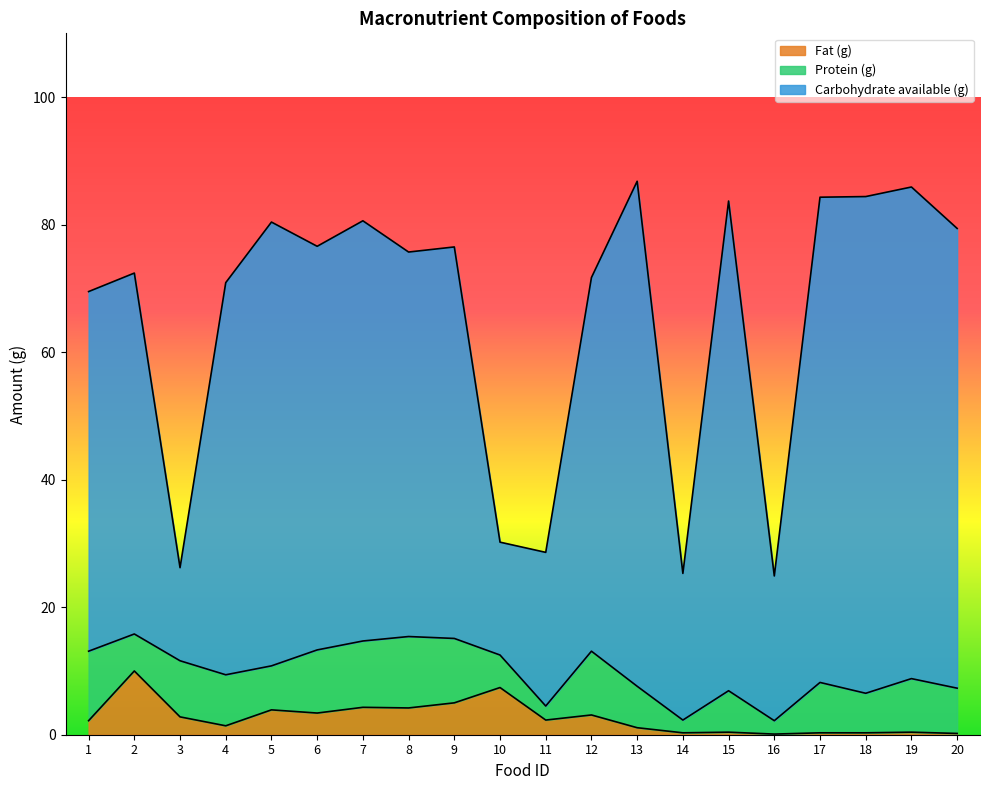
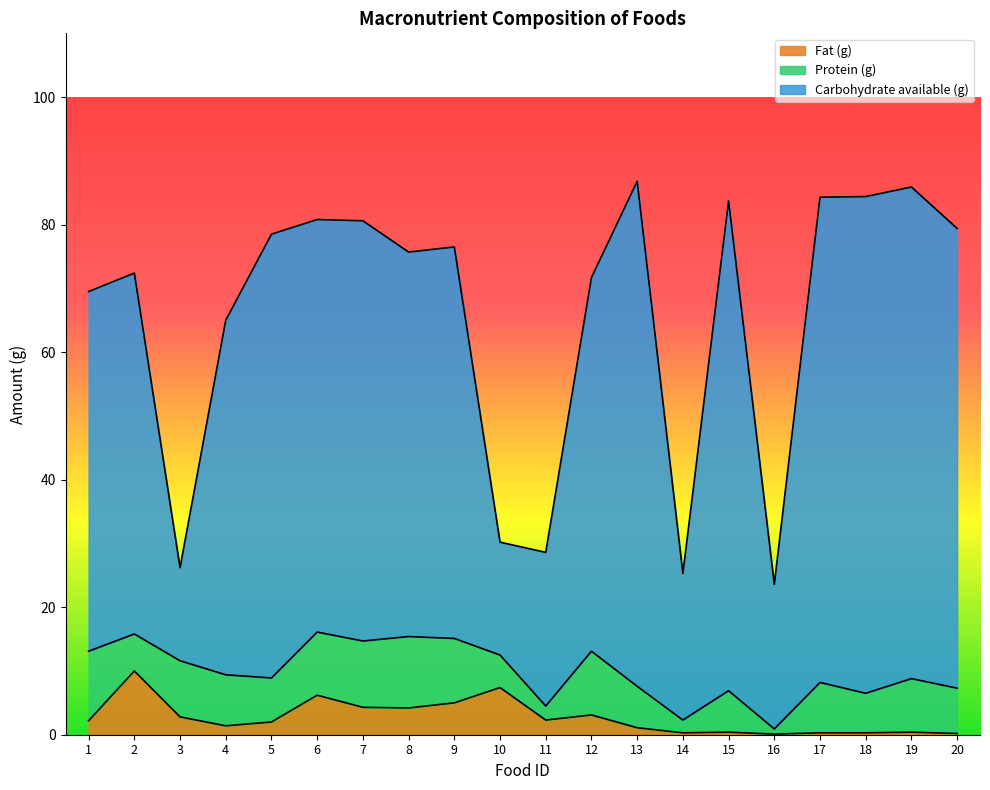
Carbohydrate available (g), 4: 62 -> 56
Fat (g), 5: 4 -> 2
Fat (g), 6: 3 -> 6
Carbohydrate available (g), 6: 63 -> 65
Protein (g), 16: 2 -> 1
